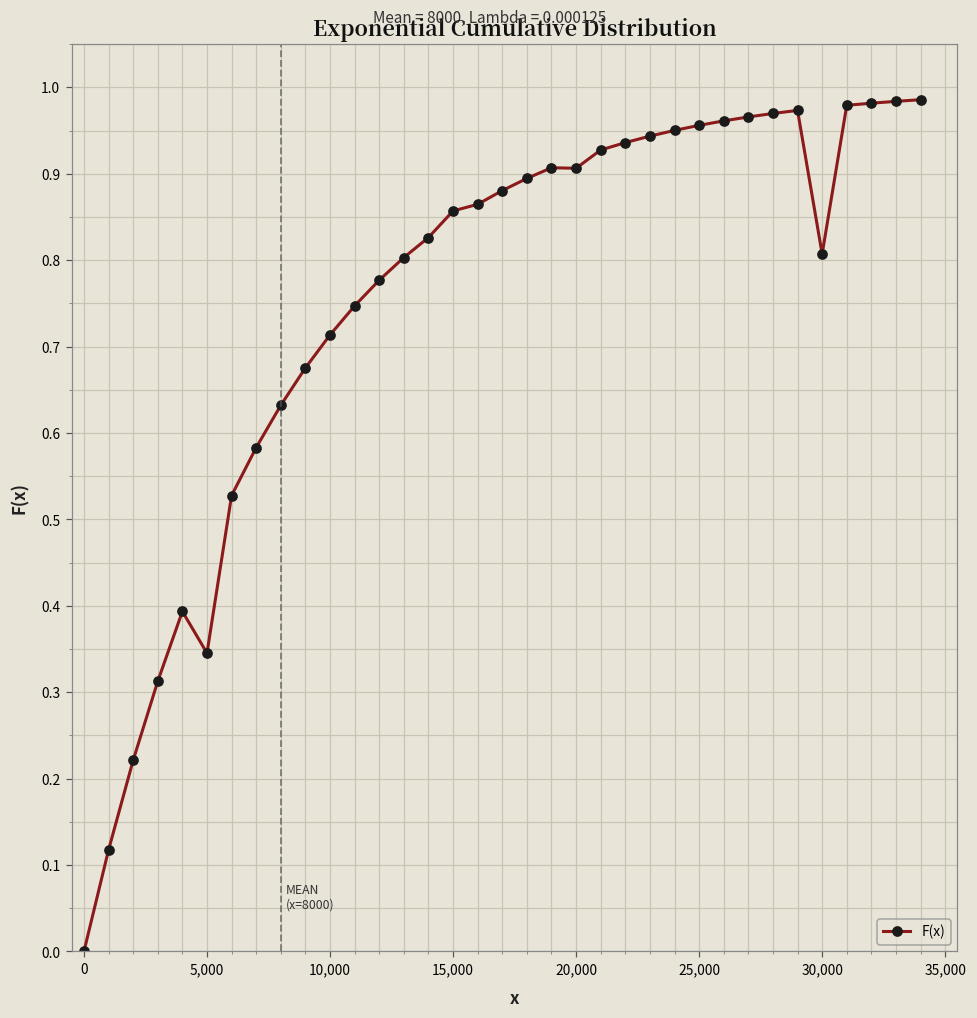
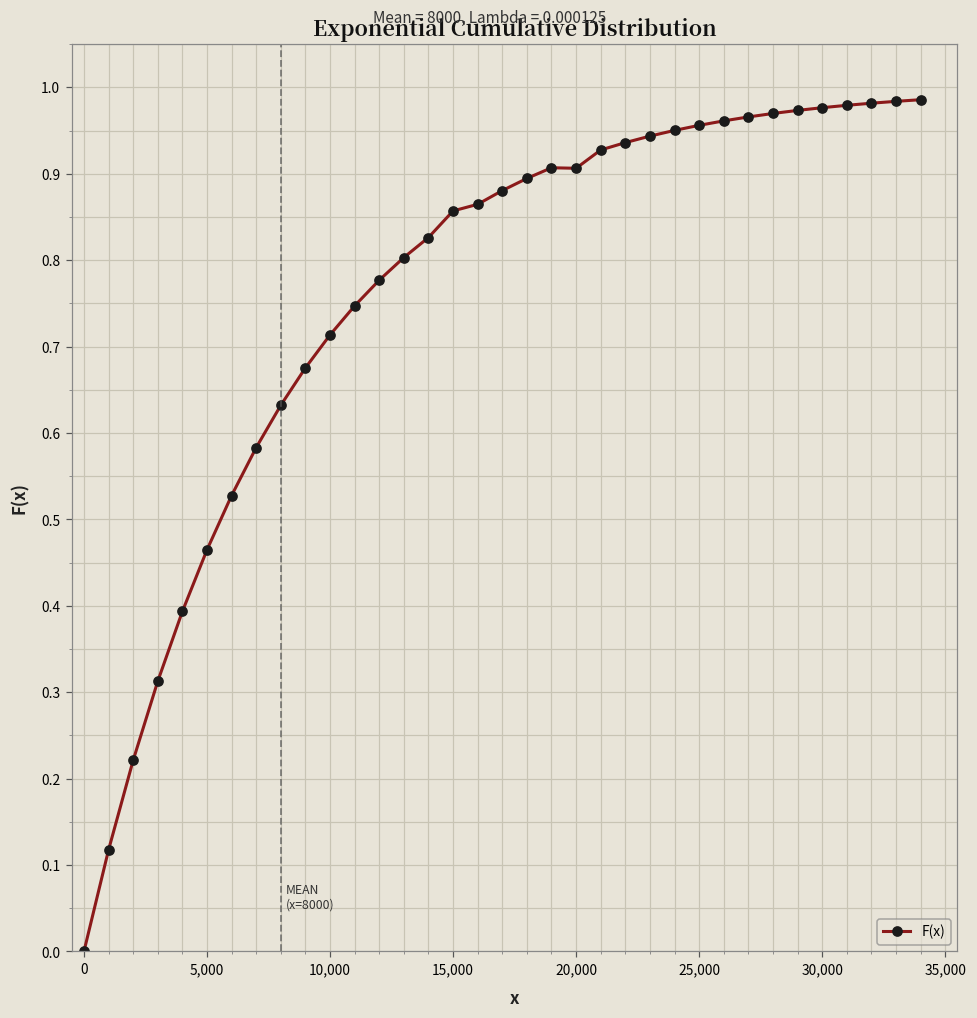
5,000: 0.35 -> 0.46
30,000: 0.81 -> 0.98
